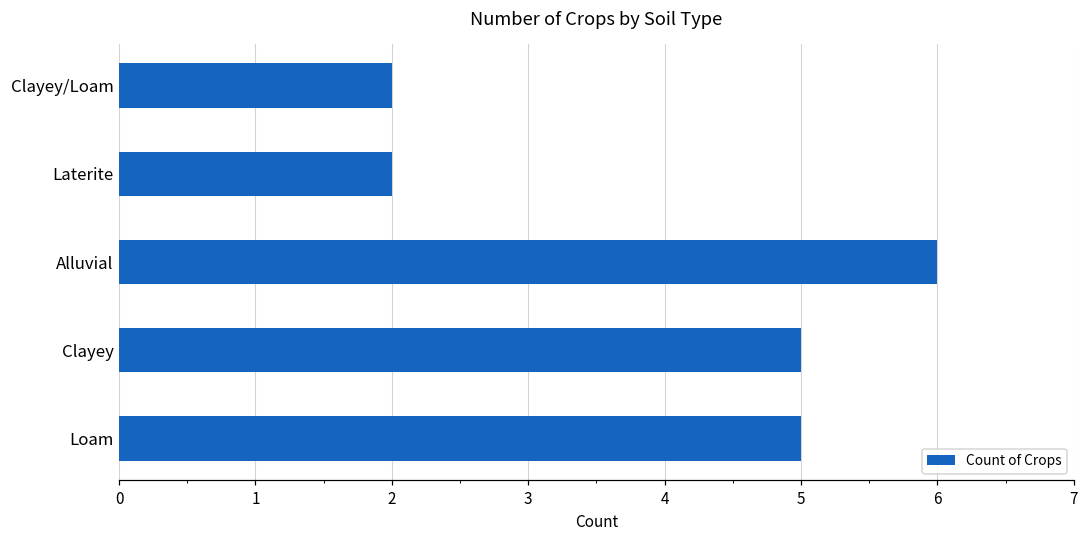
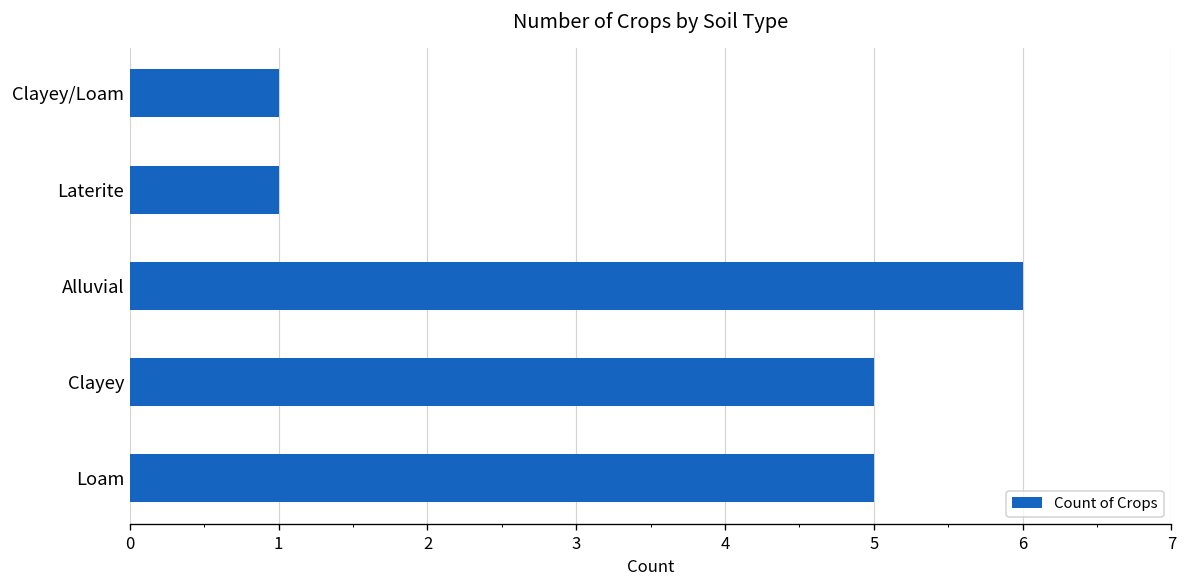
Clayey/Loam: 2 -> 1
Laterite: 2 -> 1
